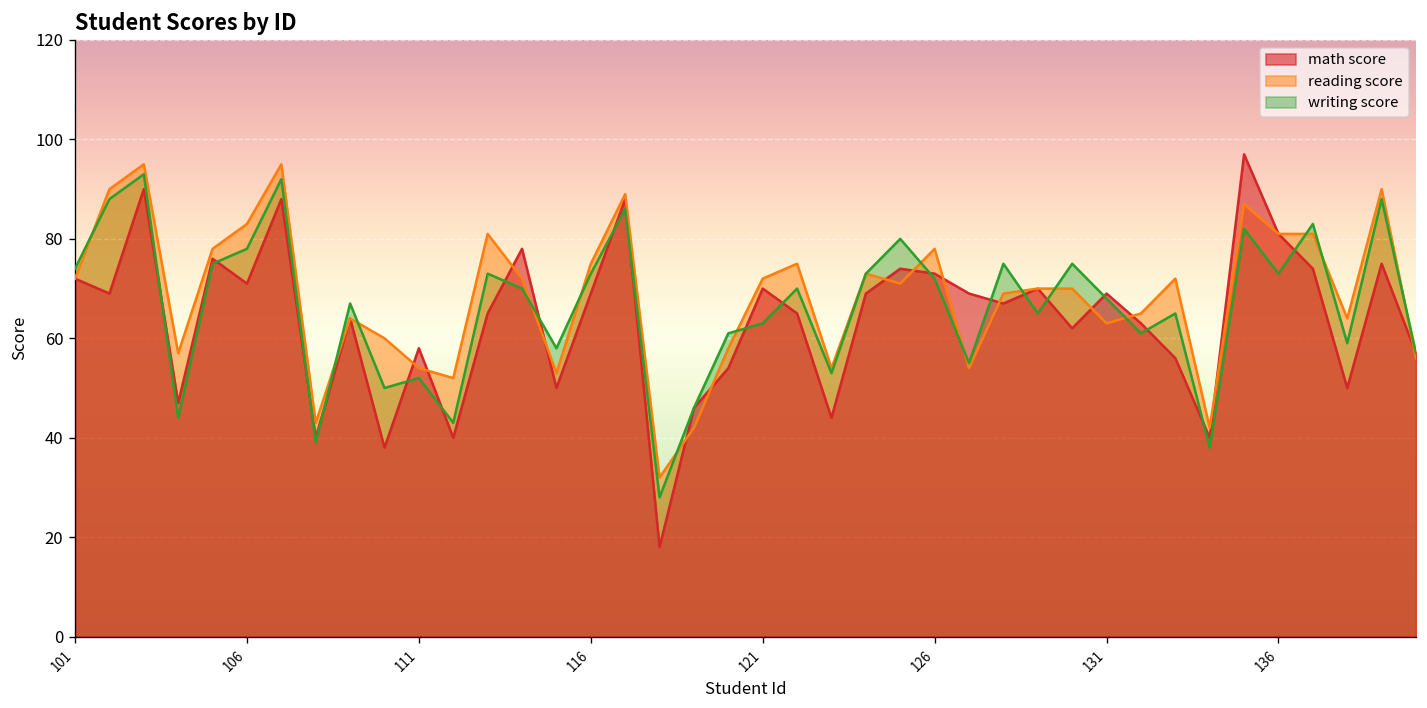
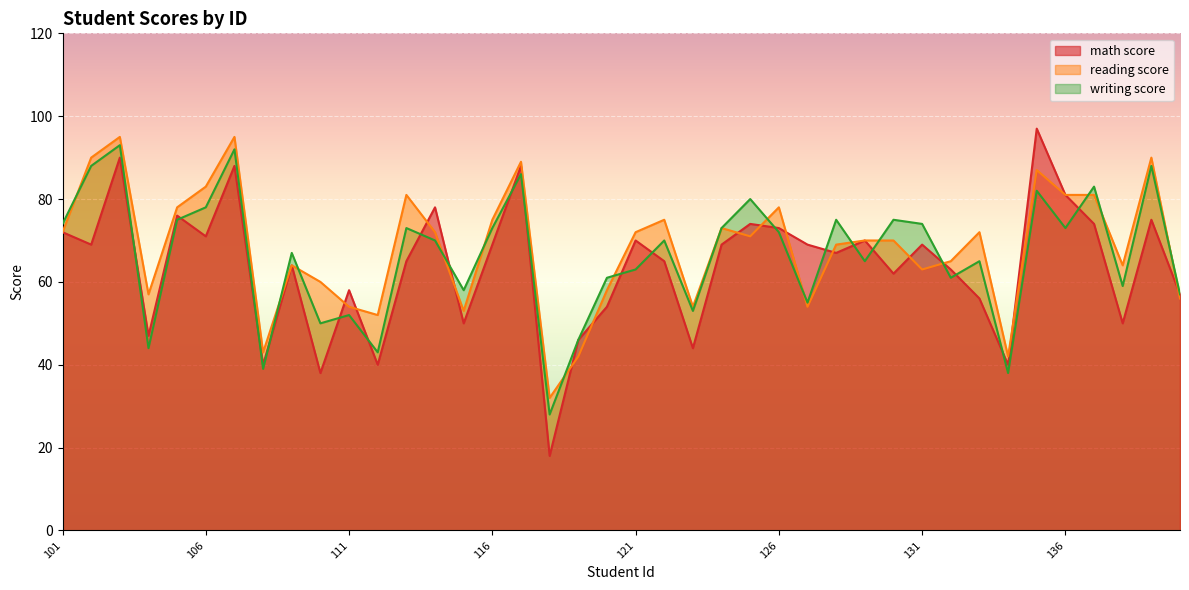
writing score, 131: 68 -> 74
